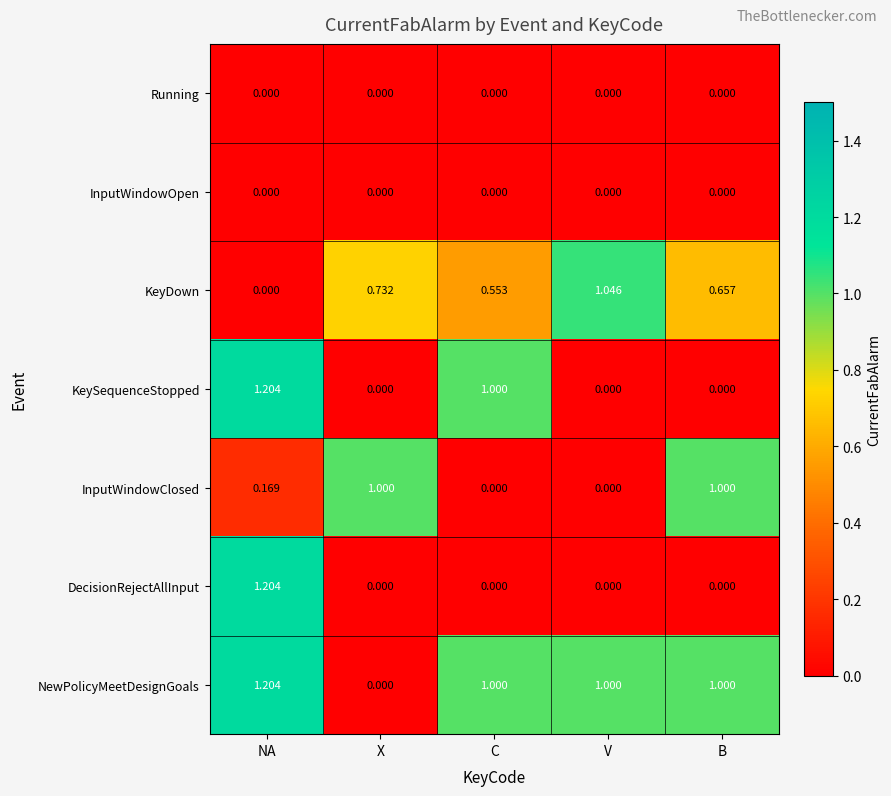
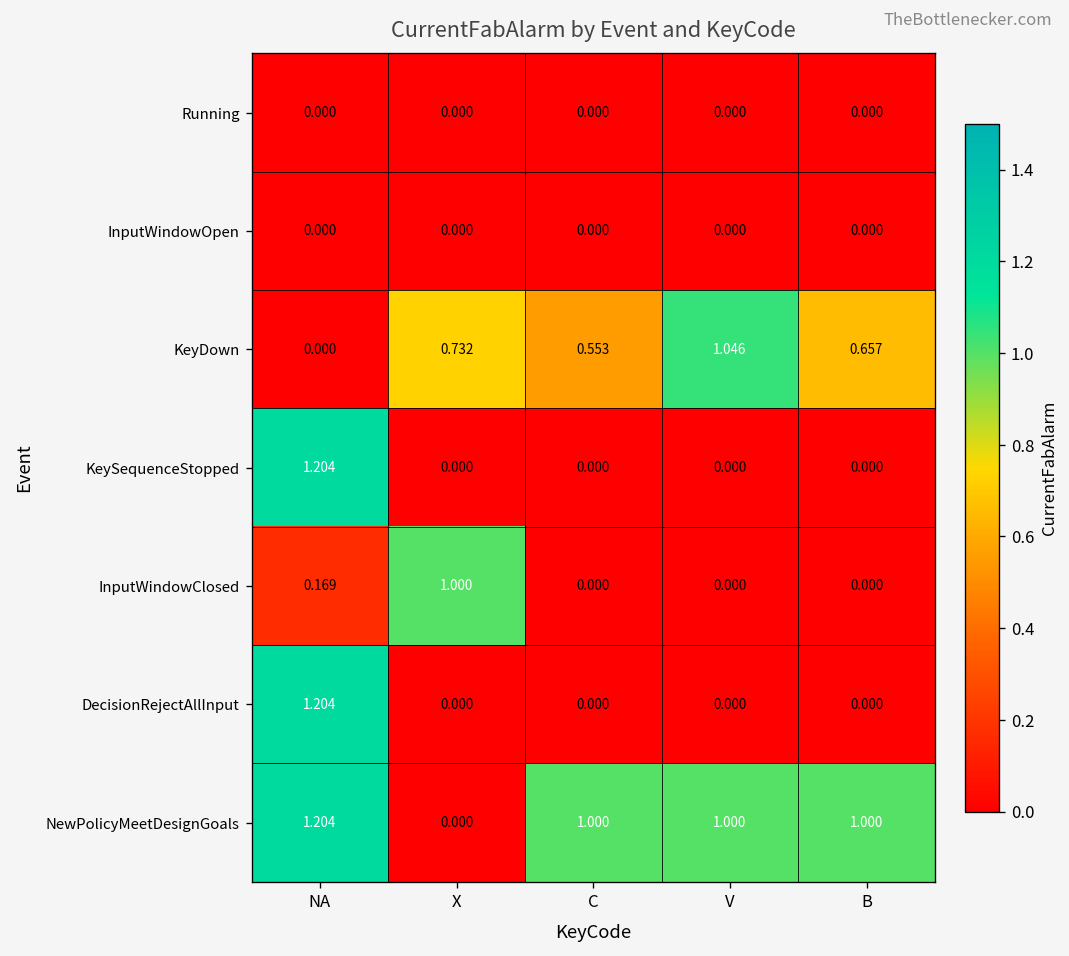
KeySequenceStopped, C: 1.000 -> 0.000
InputWindowClosed, B: 1.000 -> 0.000
